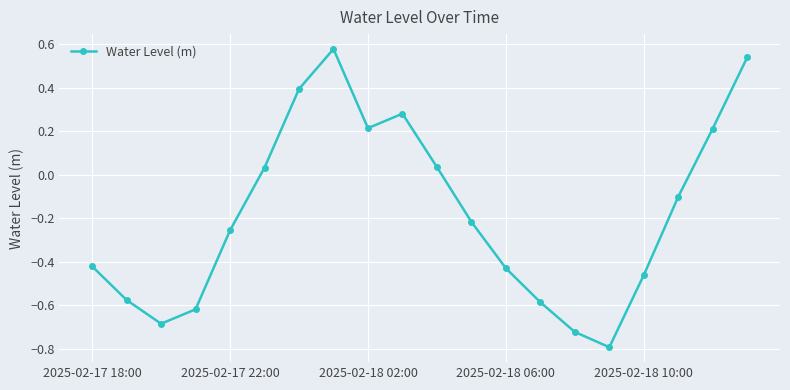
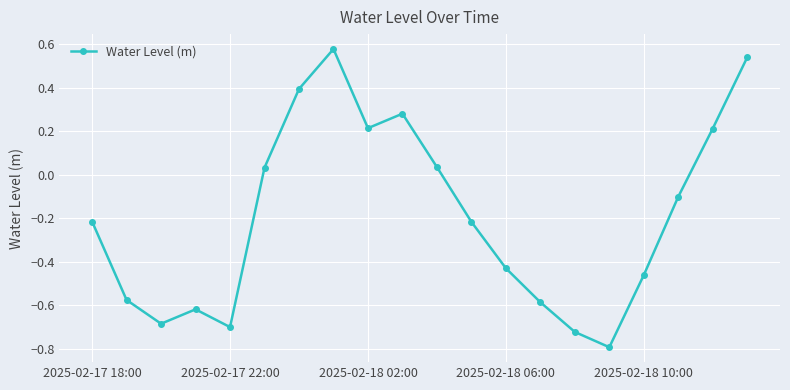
2025-02-17 18:00: -0.42 -> -0.22
2025-02-17 22:00: -0.26 -> -0.70
